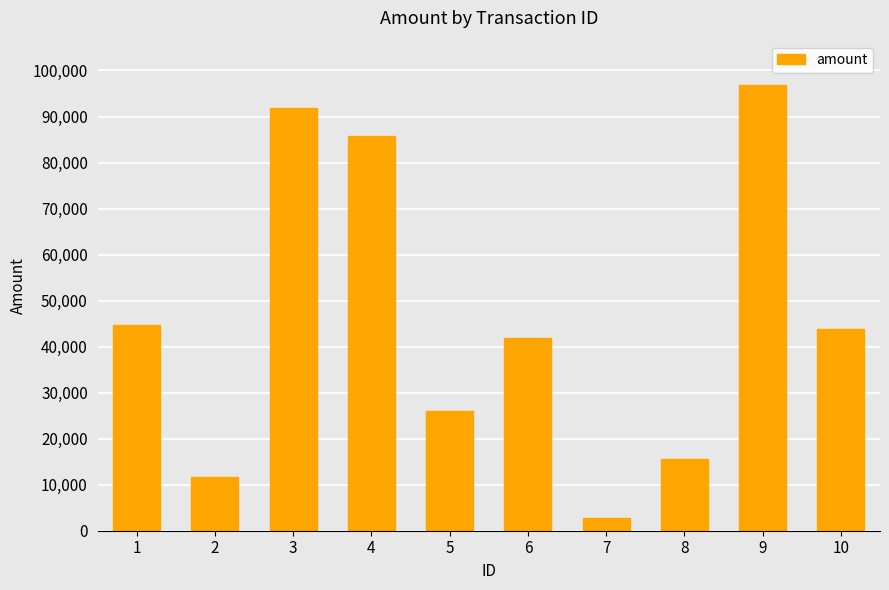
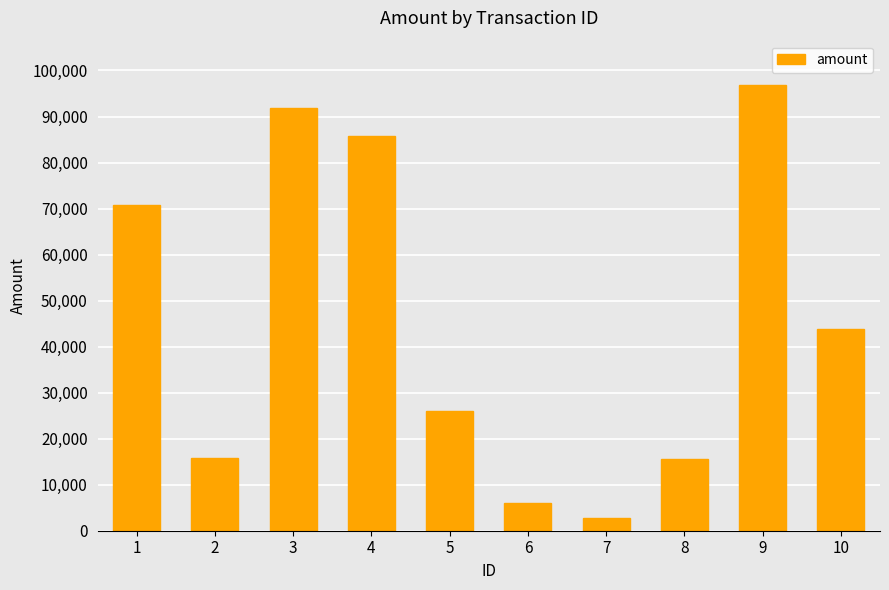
1: 45,000 -> 71,000
2: 12,000 -> 16,000
6: 42,000 -> 6,000
